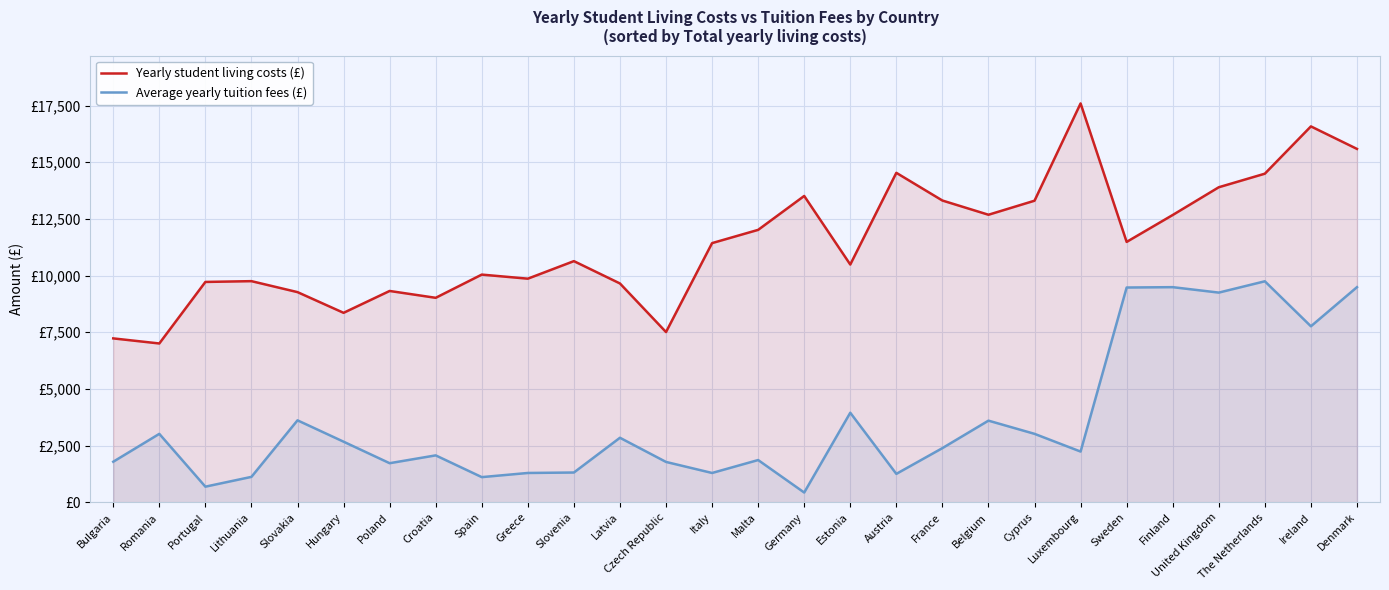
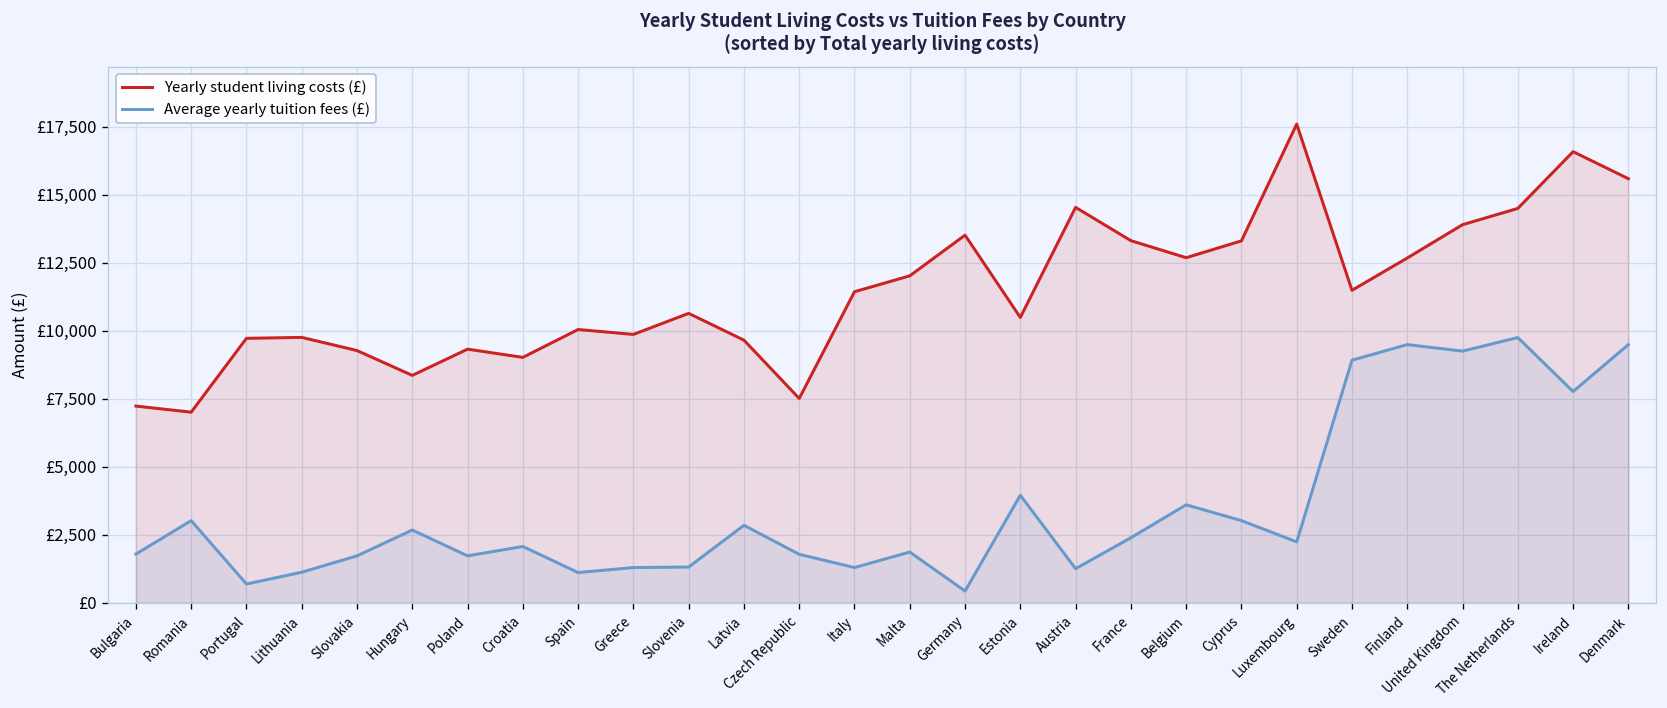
Average yearly tuition fees (£), Slovakia: £3,600 -> £1,700
Average yearly tuition fees (£), Sweden: £9,500 -> £8,900
